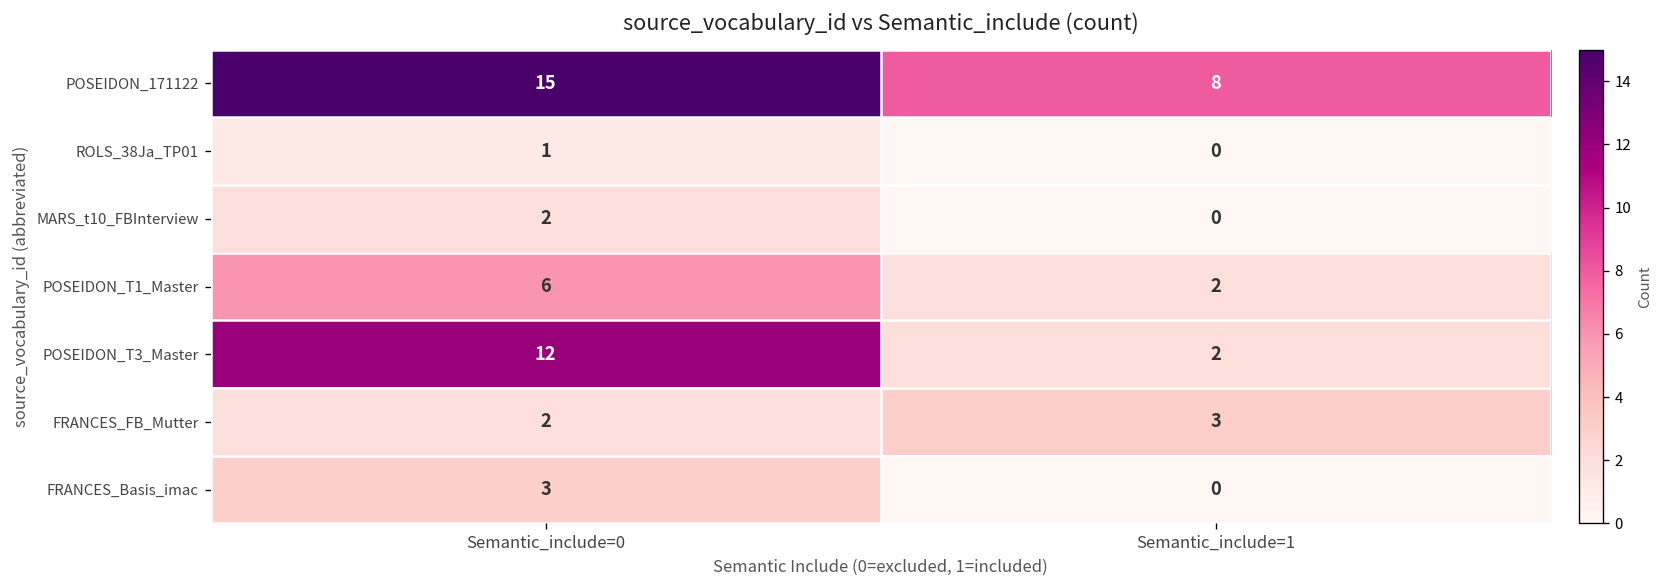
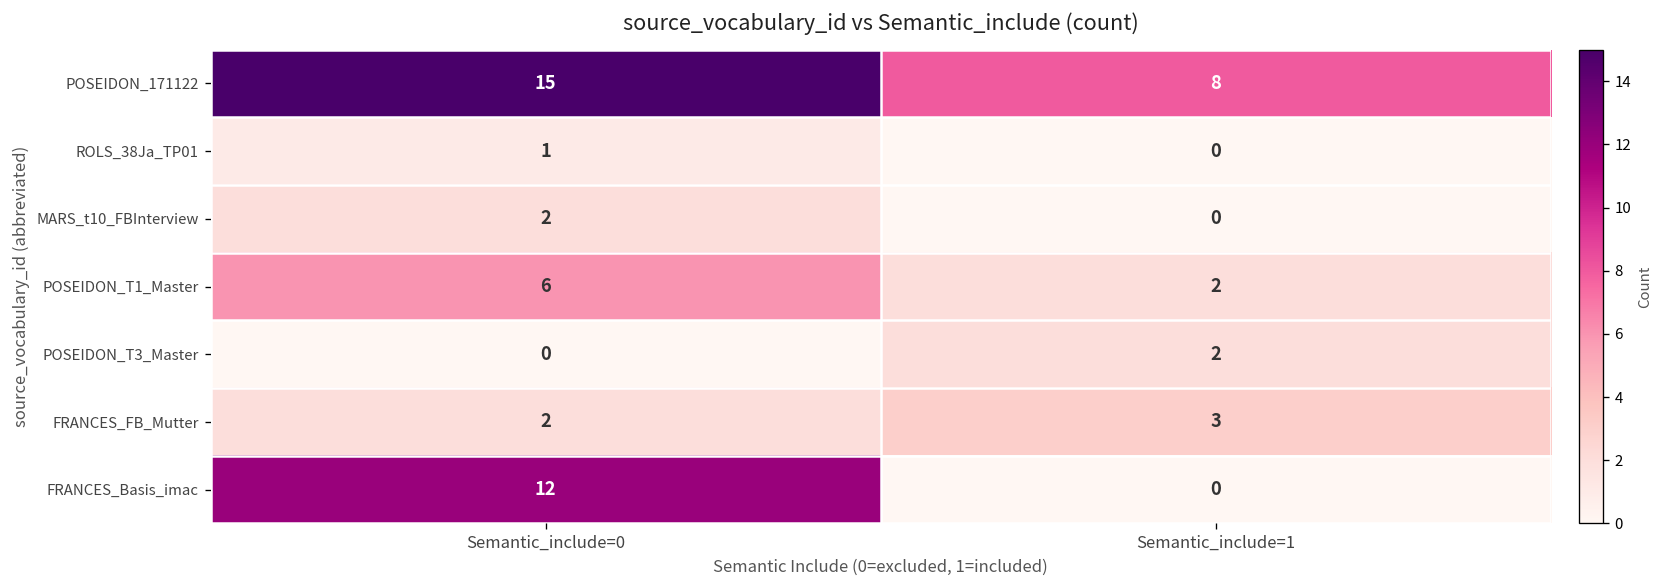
POSEIDON_T3_Master, Semantic_include=0: 12 -> 0
FRANCES_Basis_imac, Semantic_include=0: 3 -> 12
